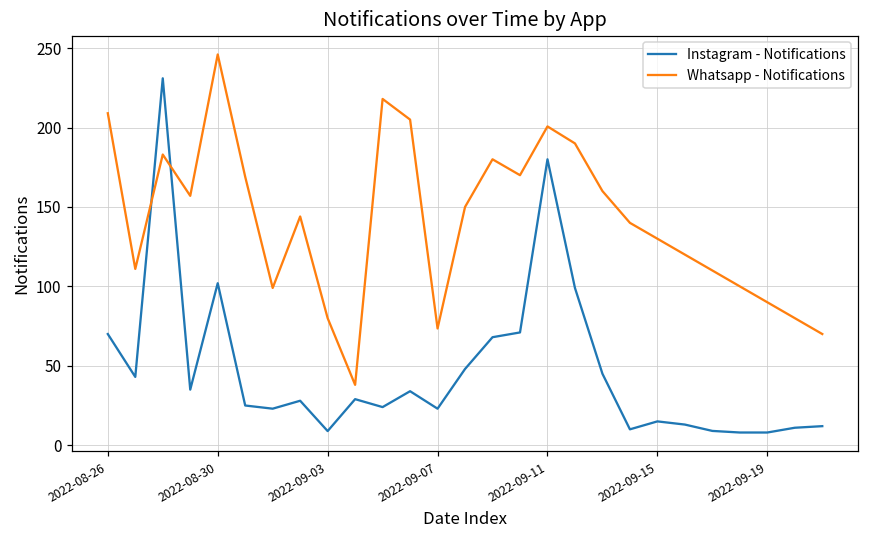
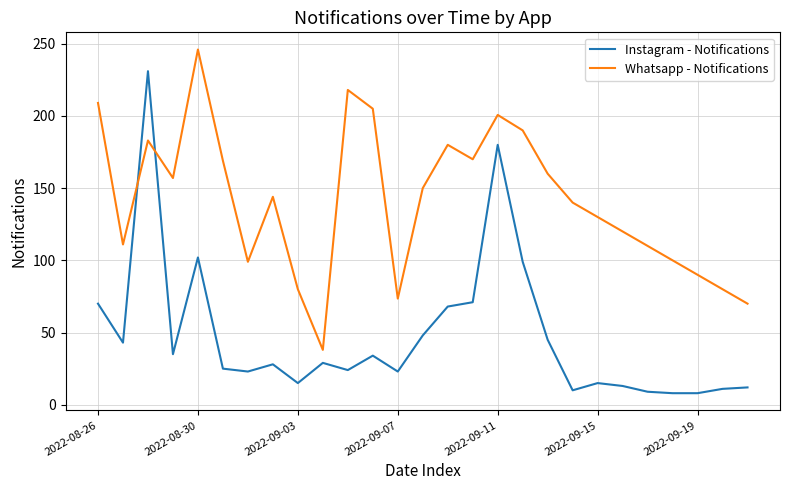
Instagram - Notifications, 2022-09-03: 9 -> 15
